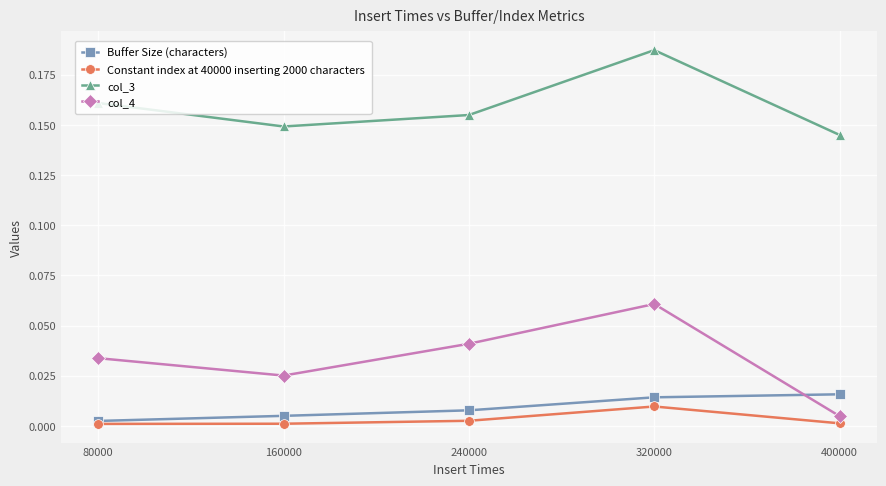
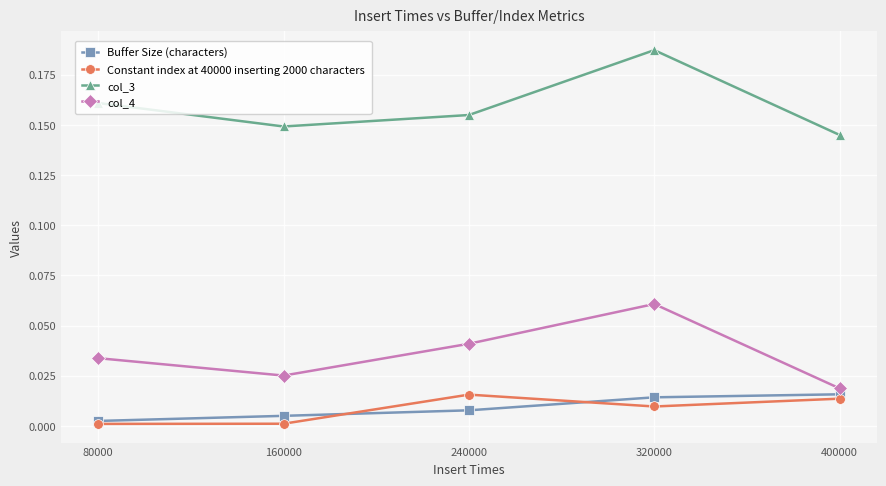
Constant index at 40000 inserting 2000 characters, 240000: 0.003 -> 0.016
Constant index at 40000 inserting 2000 characters, 400000: 0.001 -> 0.014
col_4, 400000: 0.005 -> 0.019
